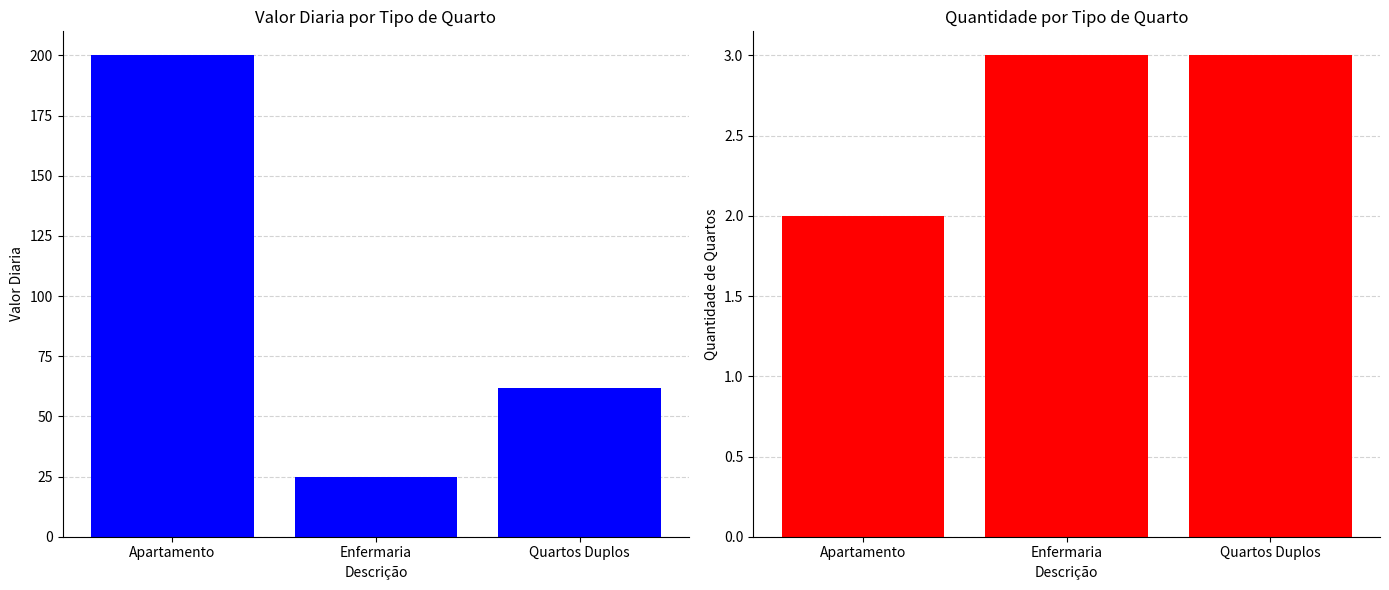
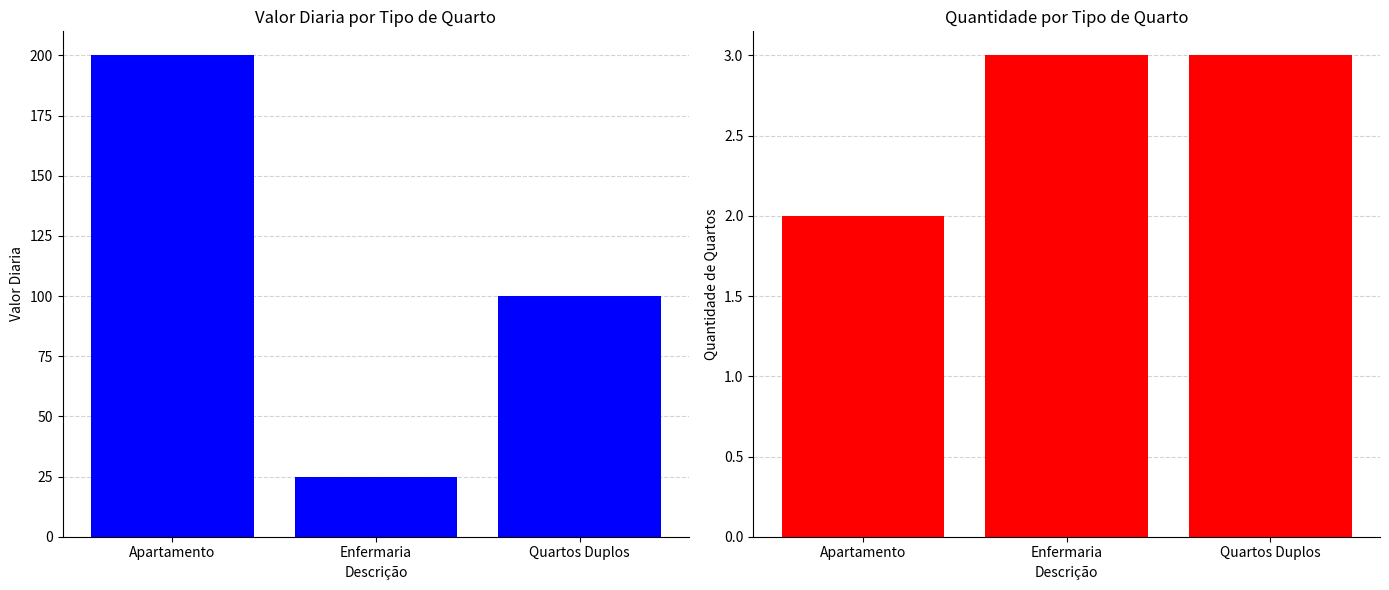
Valor Diaria por Tipo de Quarto, Quartos Duplos: 62 -> 100
